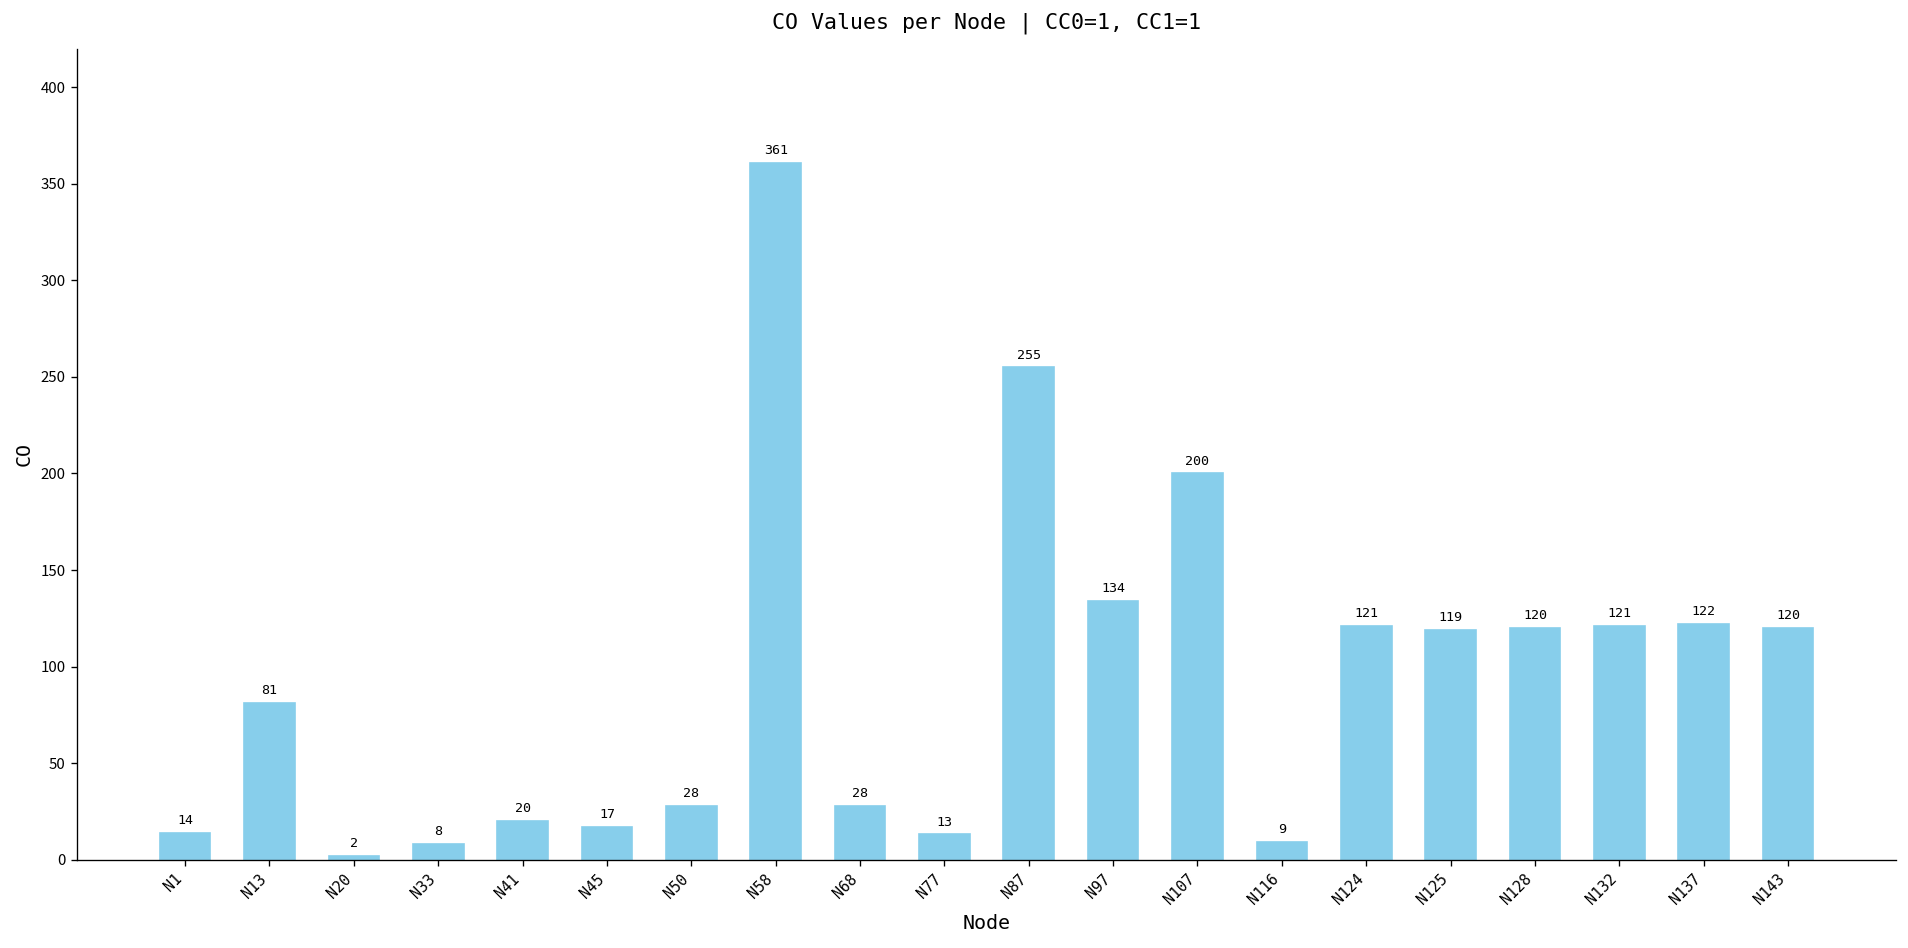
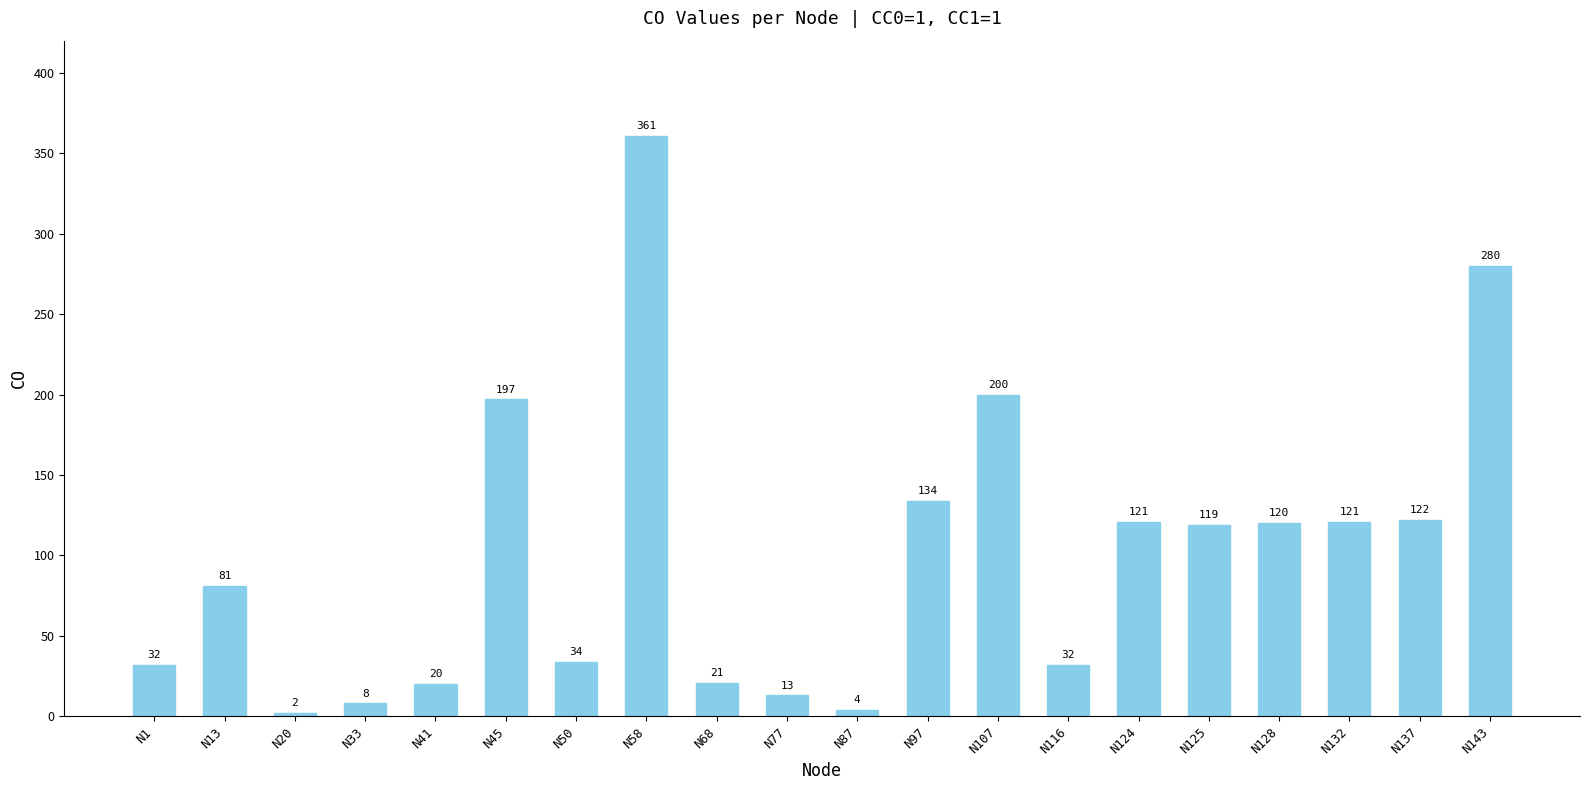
N1: 14 -> 32
N45: 17 -> 197
N50: 28 -> 34
N68: 28 -> 21
N87: 255 -> 4
N116: 9 -> 32
N143: 120 -> 280
